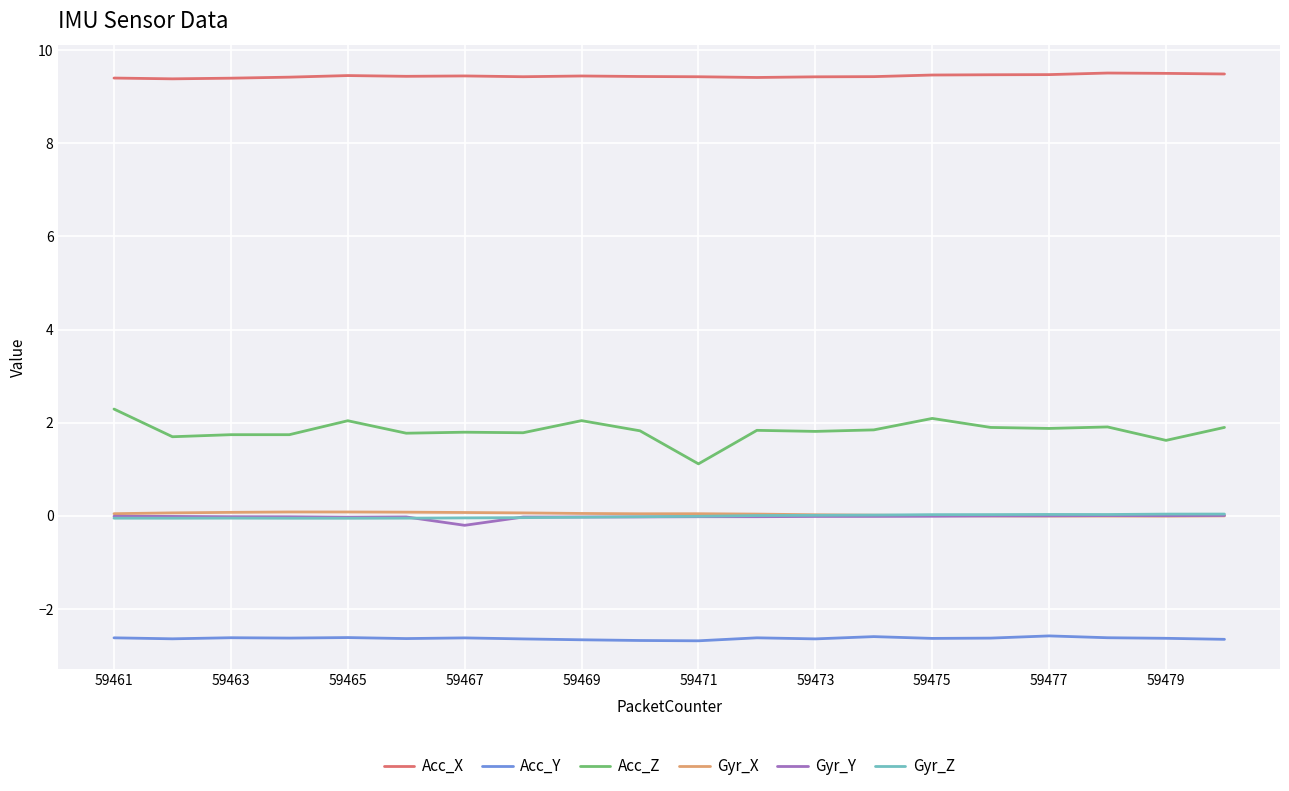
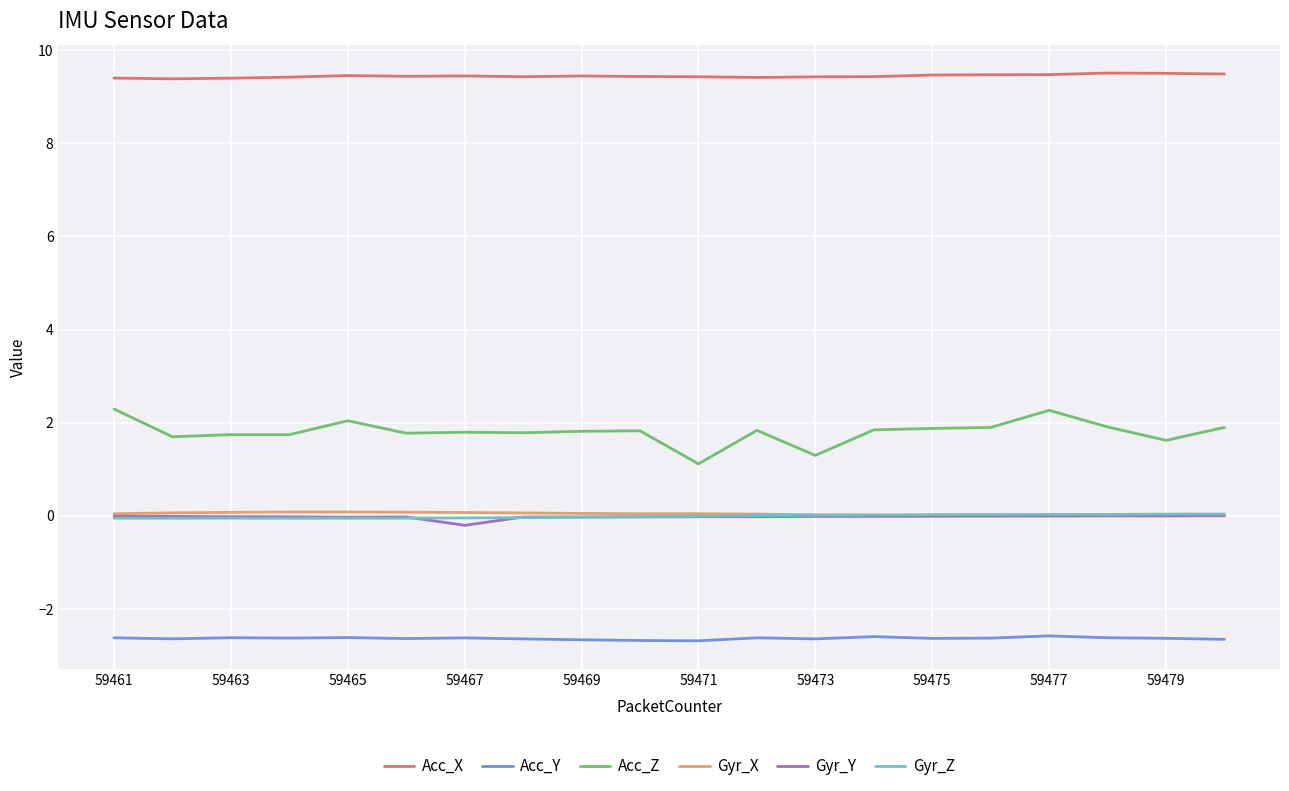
Acc_Z, 59469: 2.0 -> 1.8
Acc_Z, 59473: 1.8 -> 1.3
Acc_Z, 59475: 2.1 -> 1.9
Acc_Z, 59477: 1.9 -> 2.3
